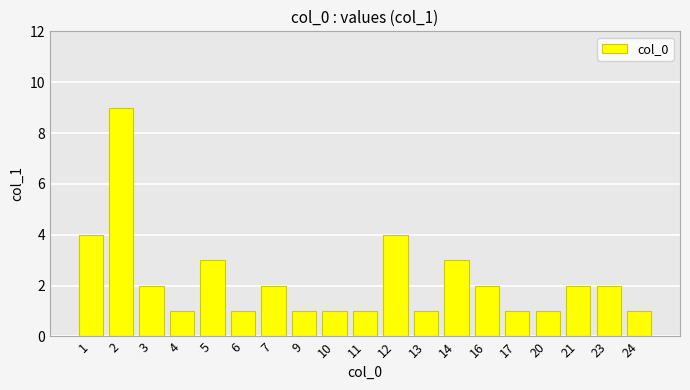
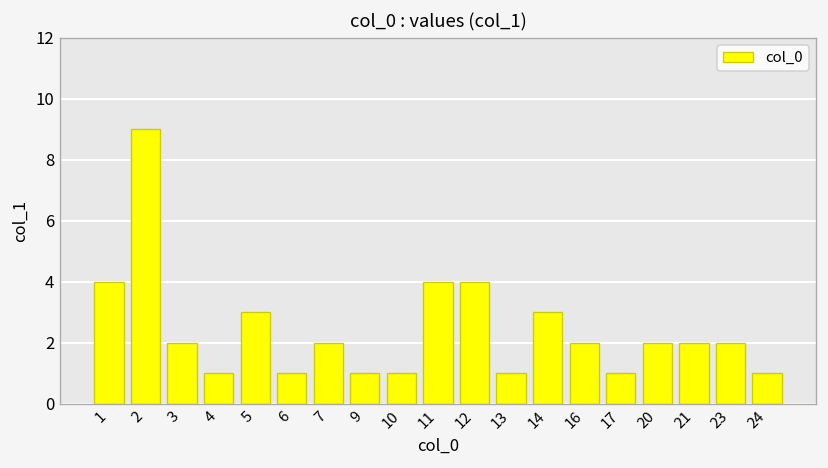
11: 1 -> 4
20: 1 -> 2
